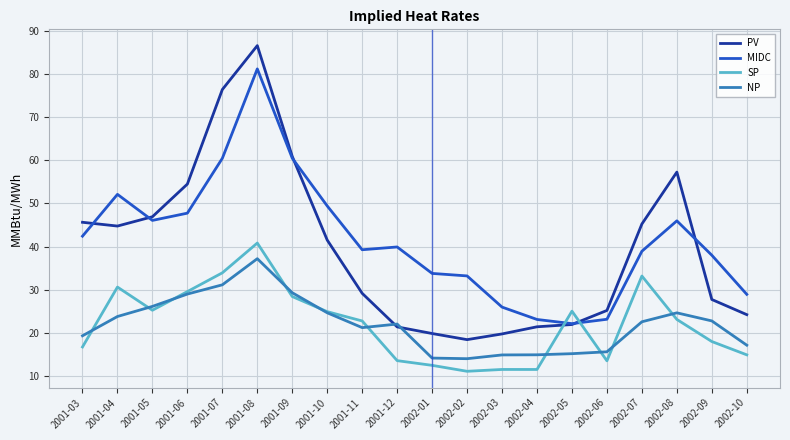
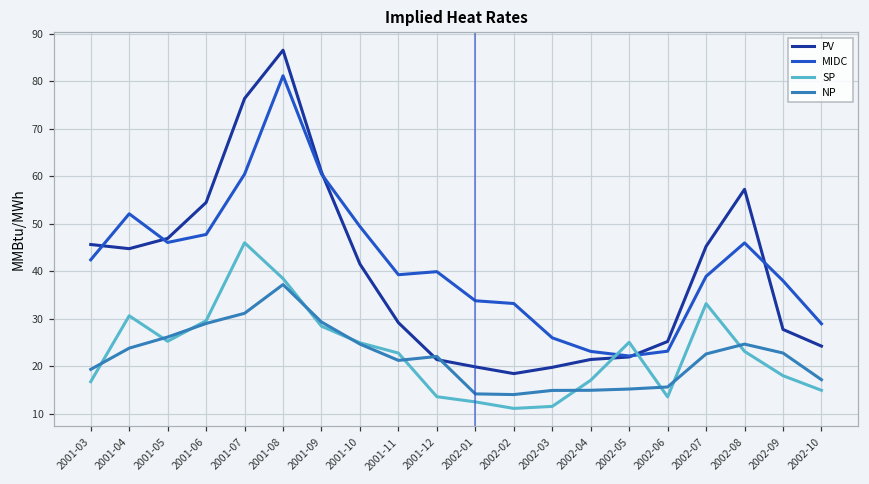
SP, 2001-07: 34 -> 46
SP, 2001-08: 41 -> 38
SP, 2002-04: 12 -> 17
